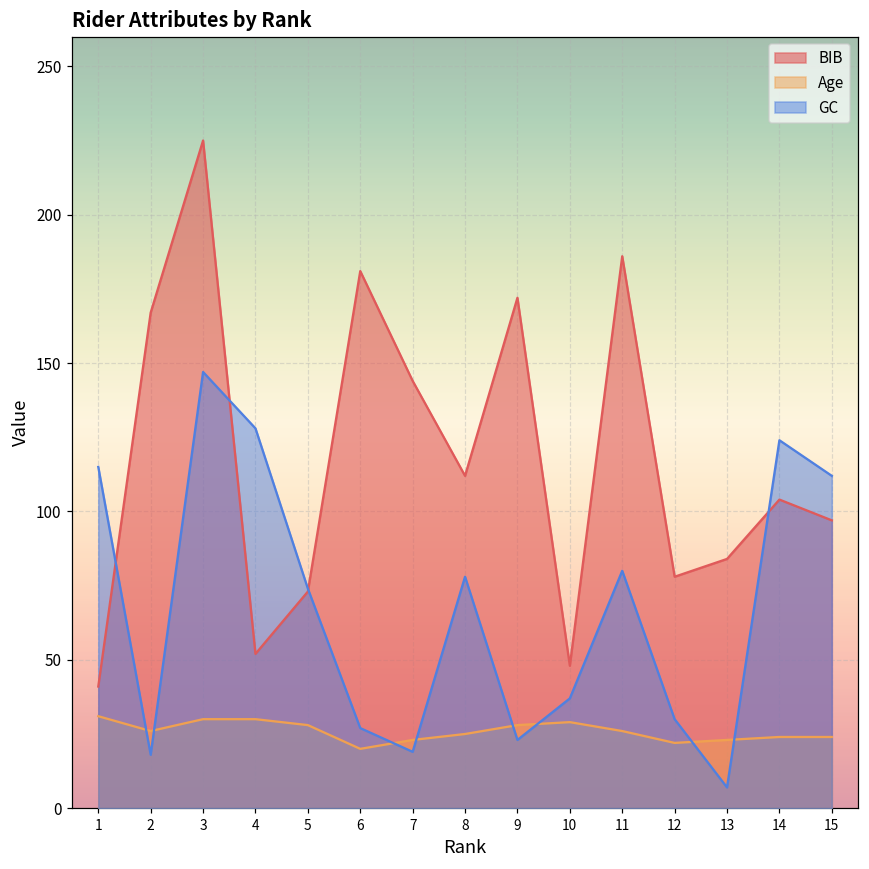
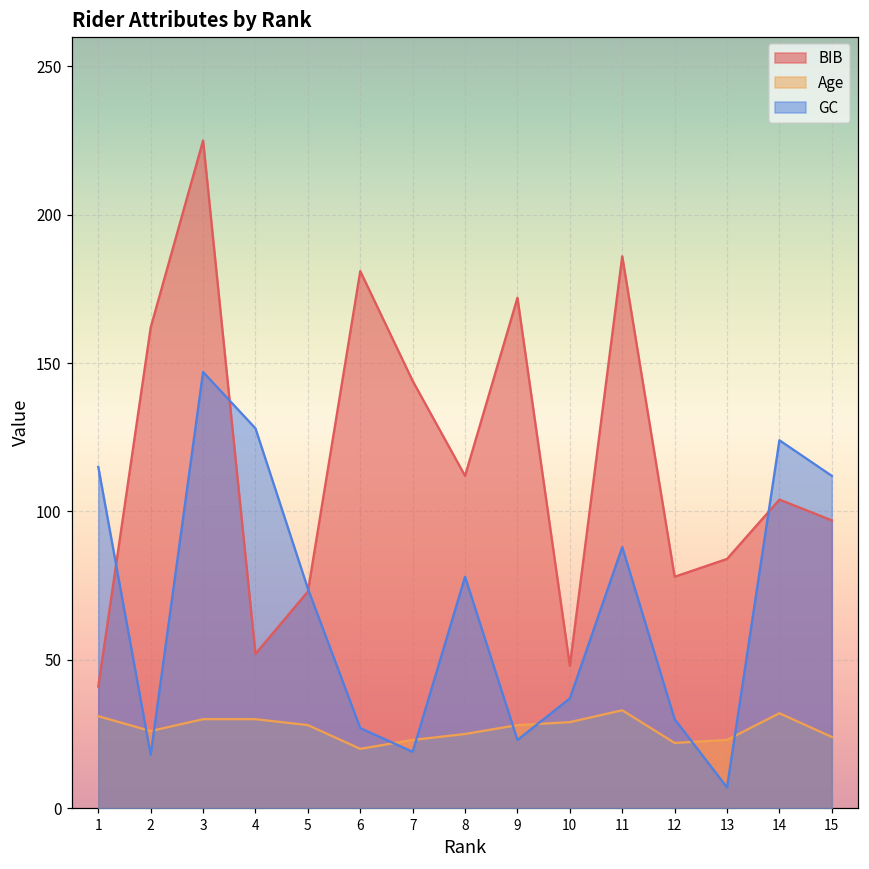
BIB, 2: 167 -> 162
Age, 11: 26 -> 33
GC, 11: 80 -> 88
Age, 14: 24 -> 32
